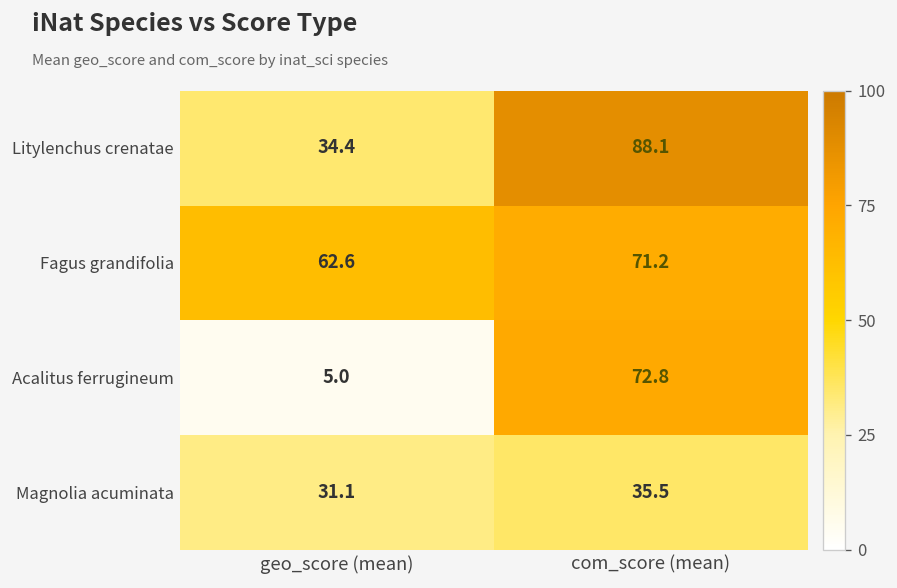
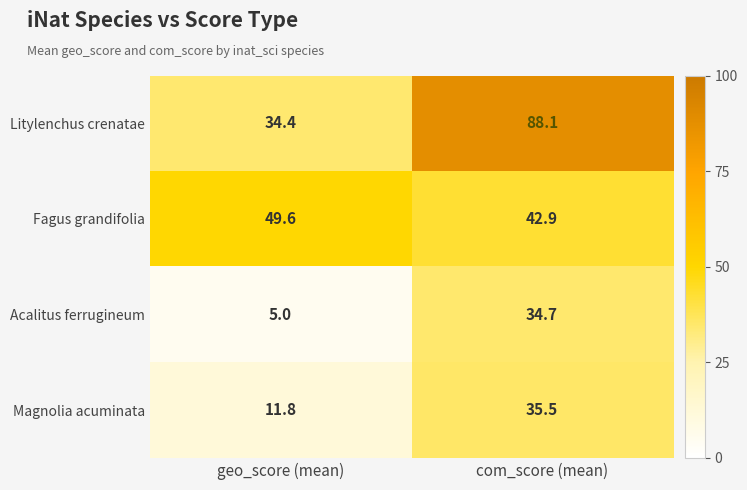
Fagus grandifolia, geo_score (mean): 62.6 -> 49.6
Fagus grandifolia, com_score (mean): 71.2 -> 42.9
Acalitus ferrugineum, com_score (mean): 72.8 -> 34.7
Magnolia acuminata, geo_score (mean): 31.1 -> 11.8
